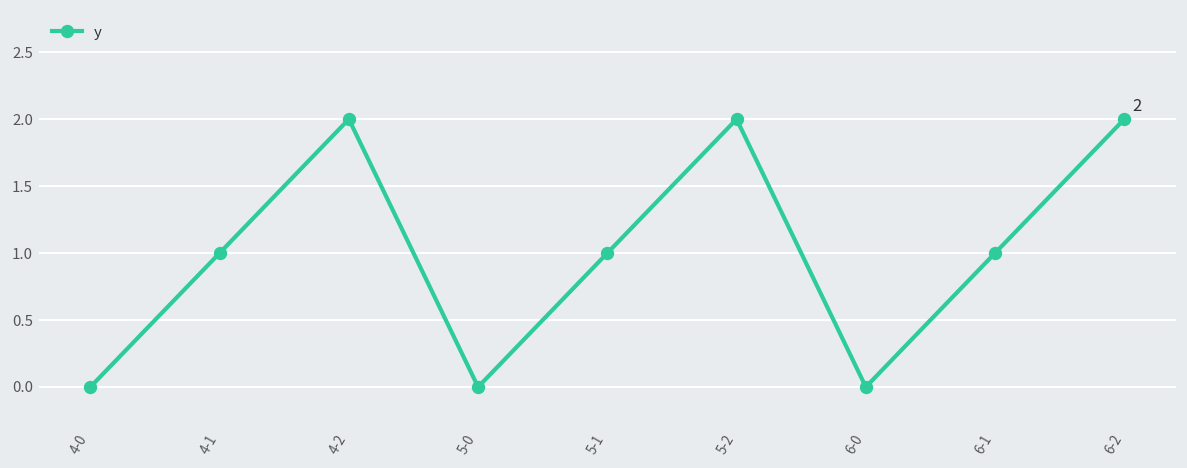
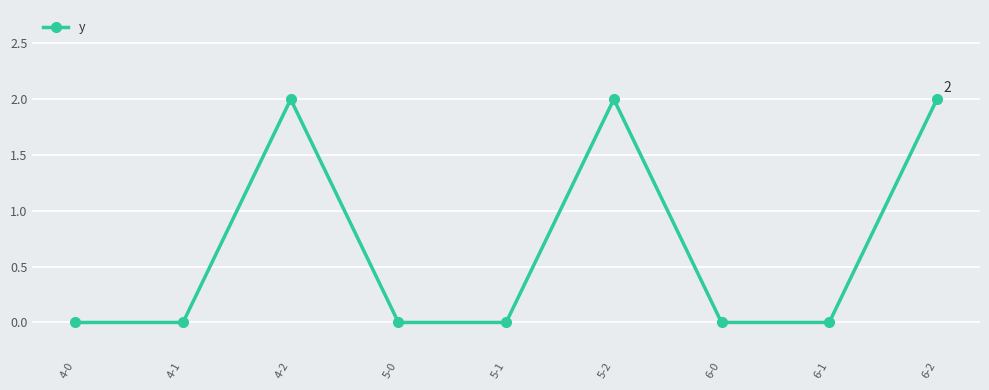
4-1: 1 -> 0
5-1: 1 -> 0
6-1: 1 -> 0
